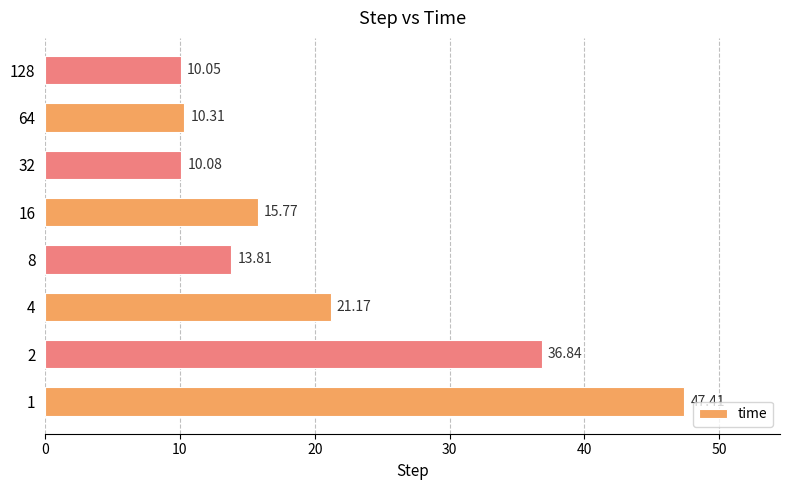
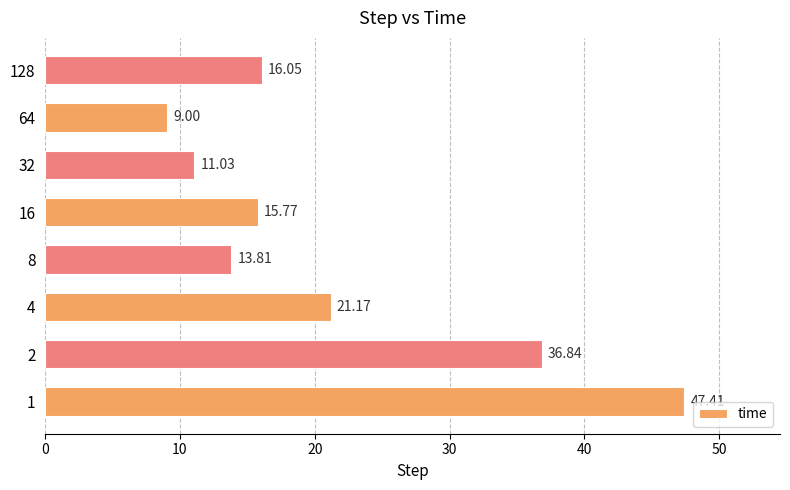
128: 10.05 -> 16.05
64: 10.31 -> 9.00
32: 10.08 -> 11.03
